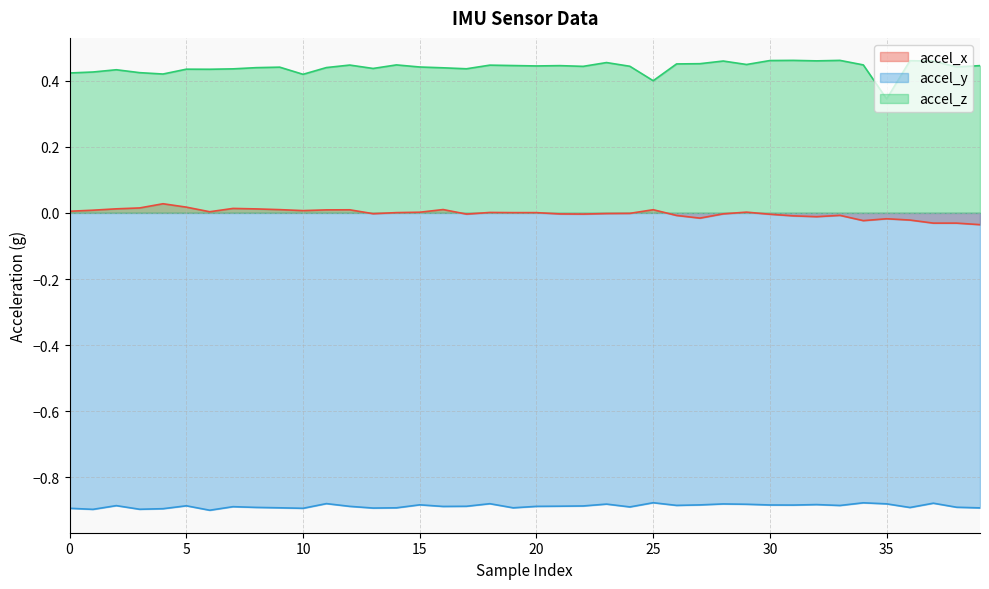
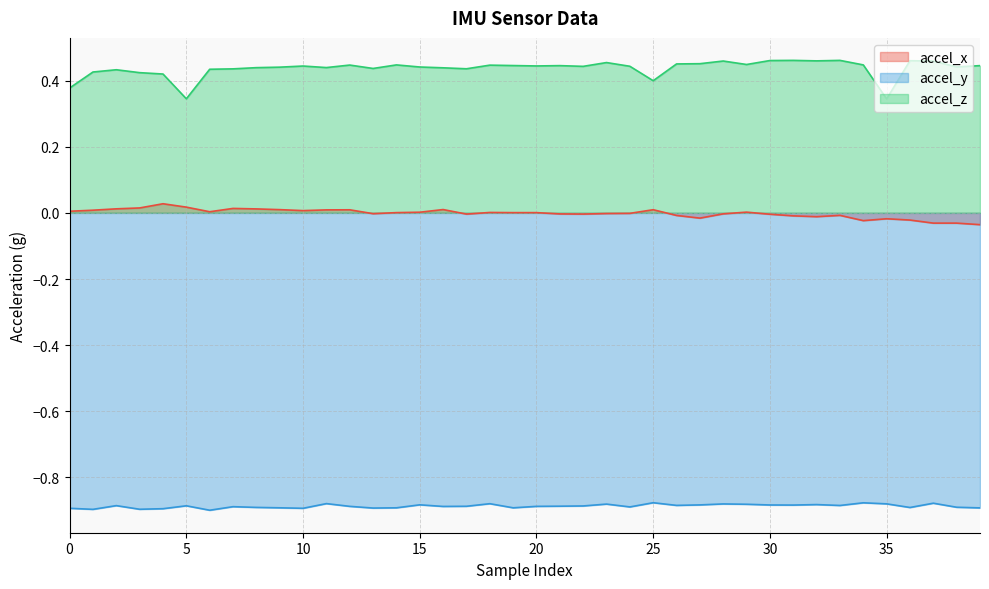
accel_z, 0: 0.42 -> 0.38
accel_z, 5: 0.43 -> 0.34
accel_z, 10: 0.42 -> 0.44
